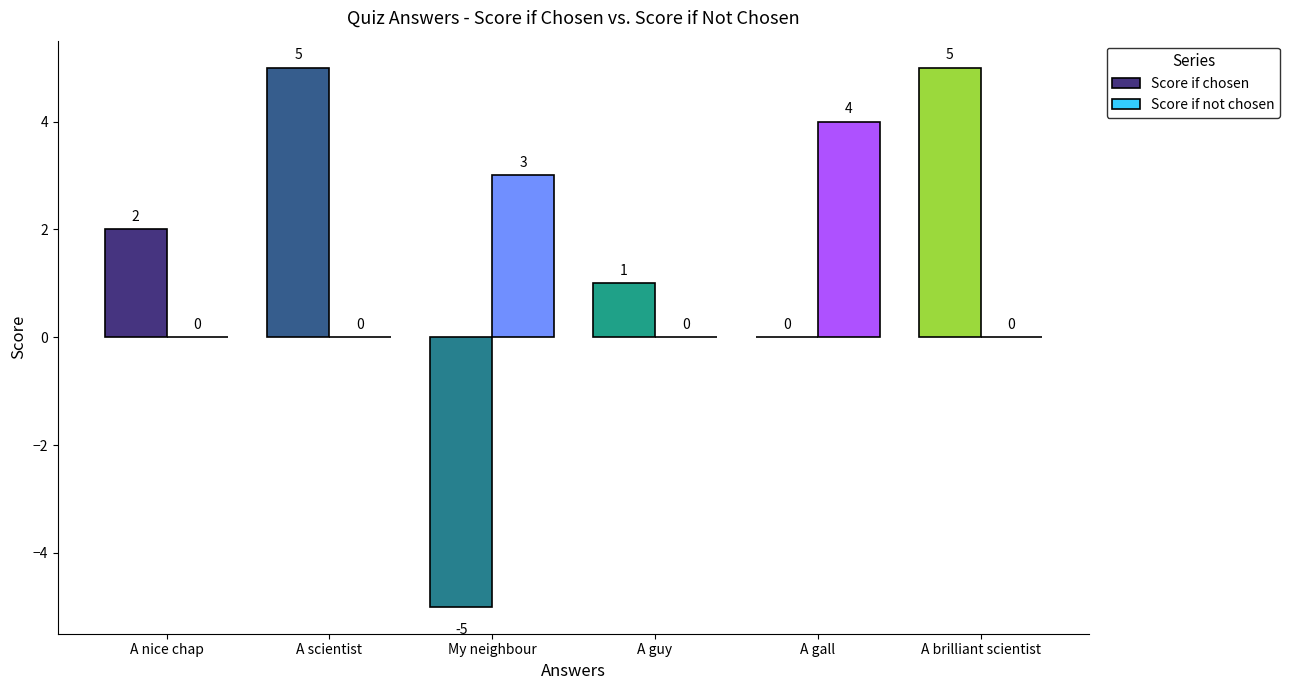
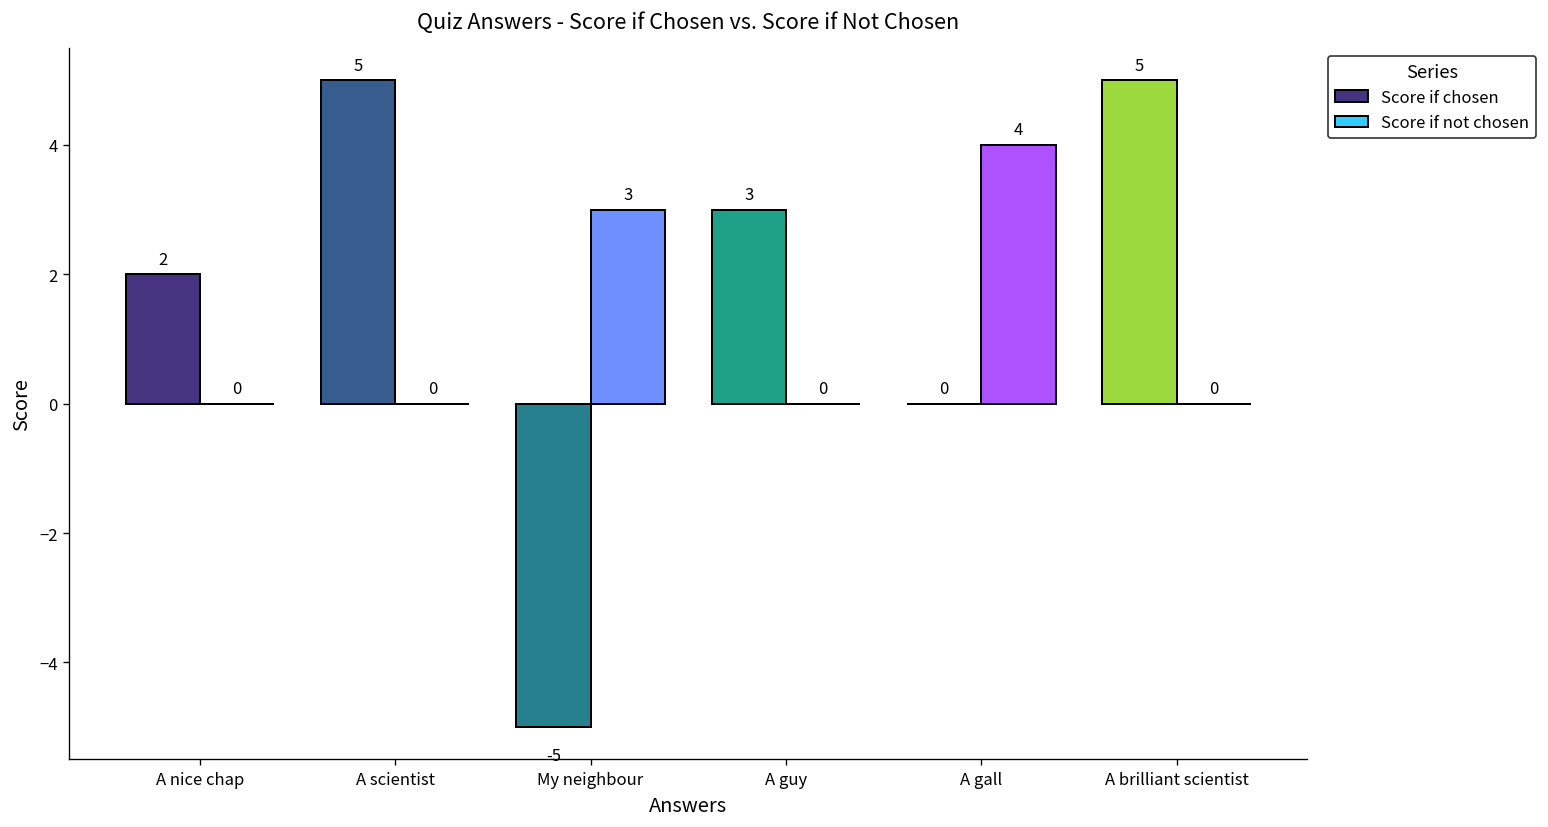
Score if chosen, A guy: 1 -> 3
